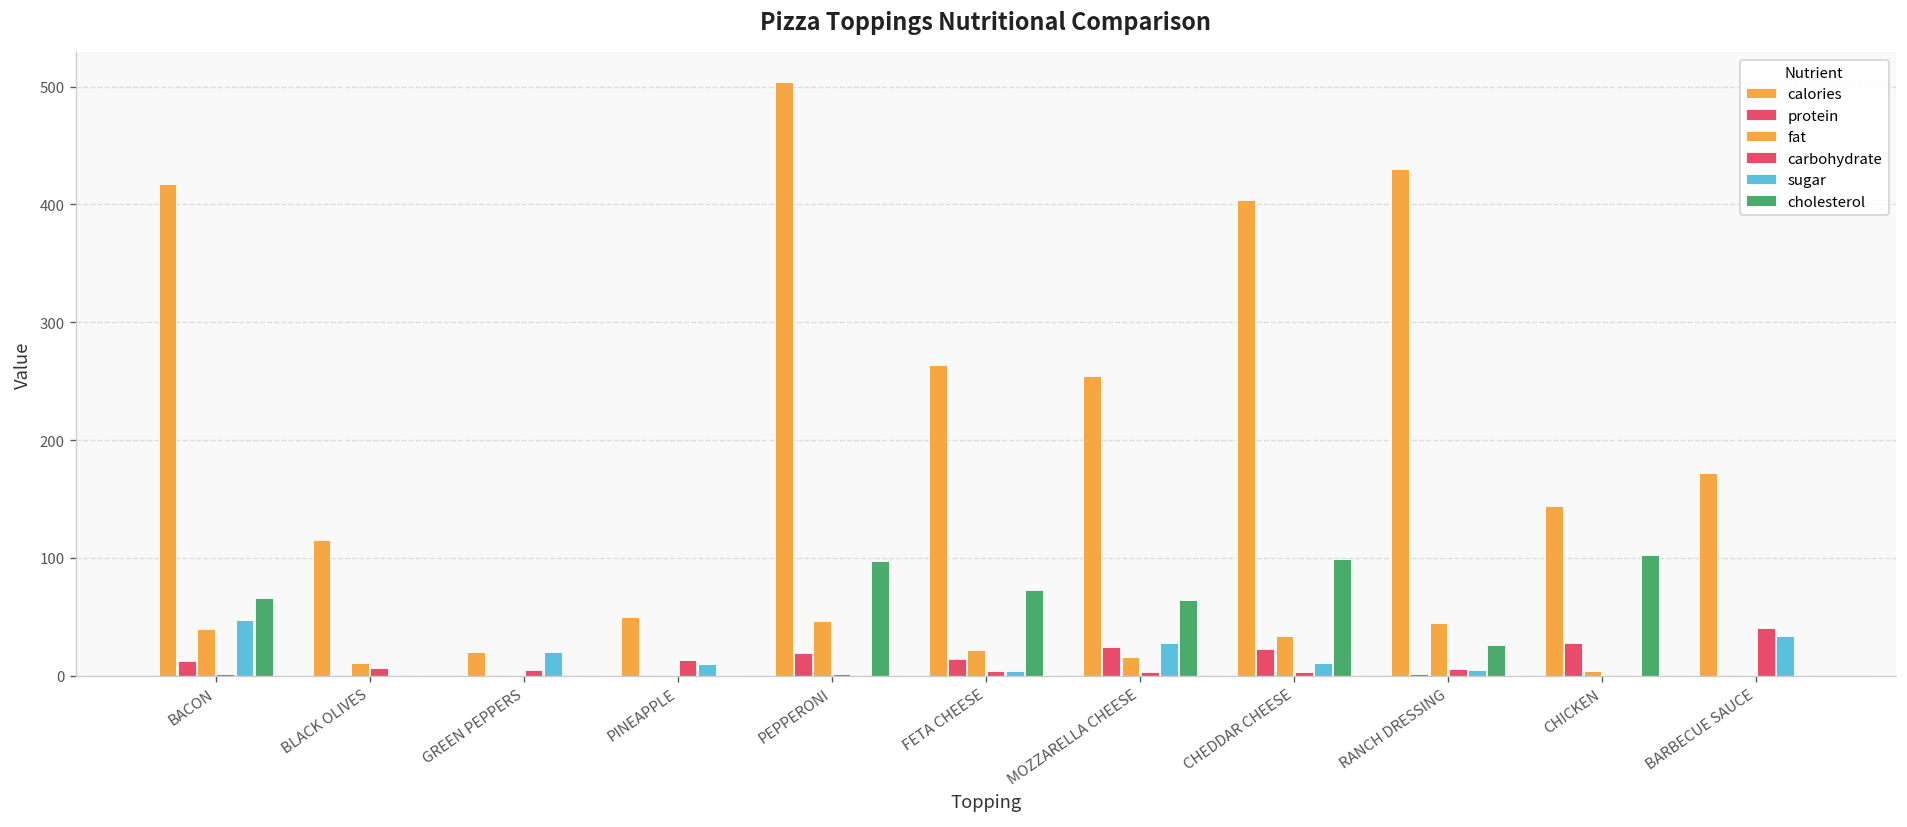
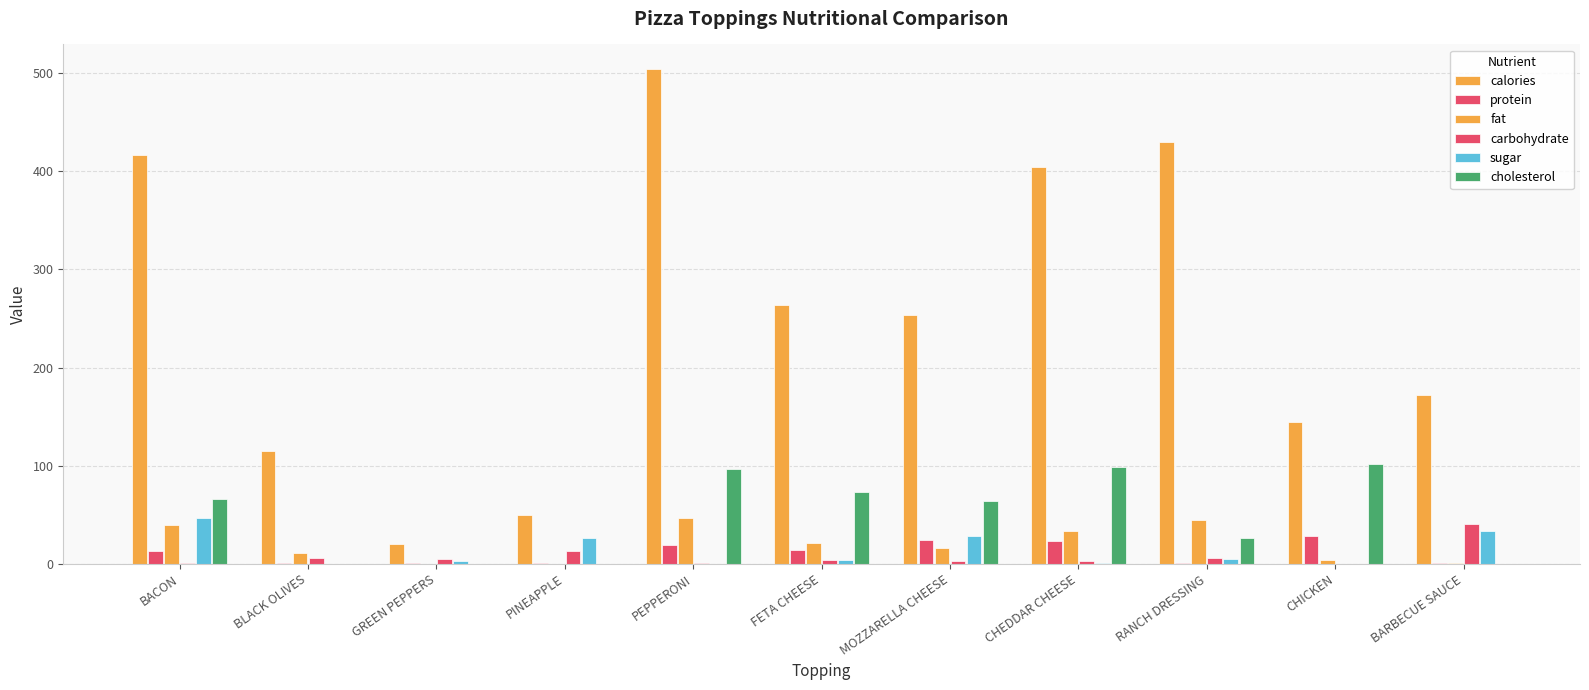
sugar, GREEN PEPPERS: 20 -> 0
sugar, PINEAPPLE: 10 -> 30
sugar, CHEDDAR CHEESE: 10 -> 0
